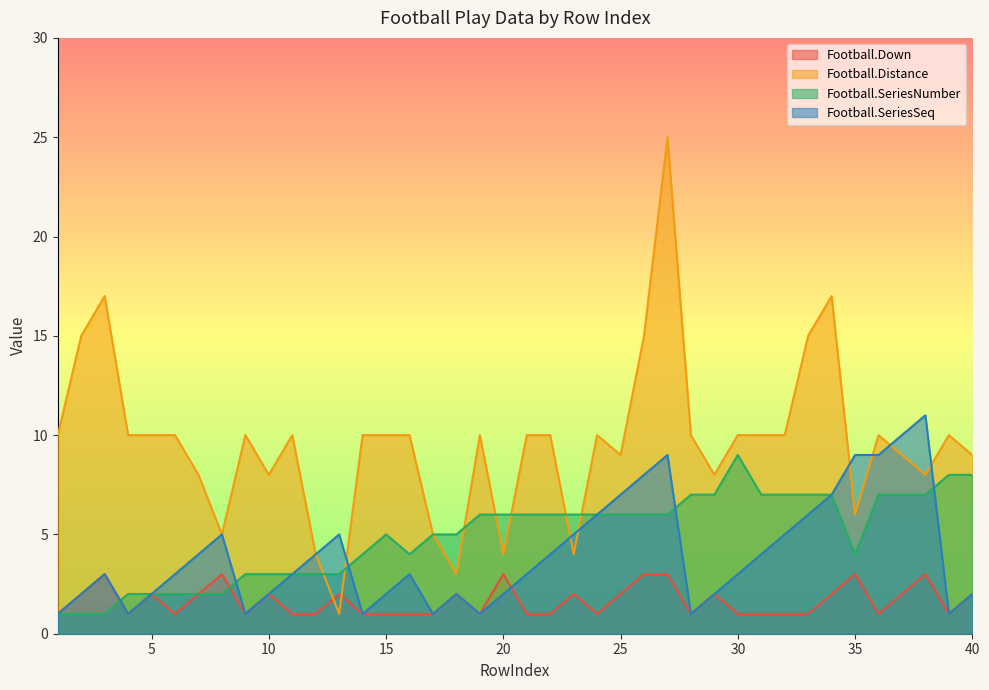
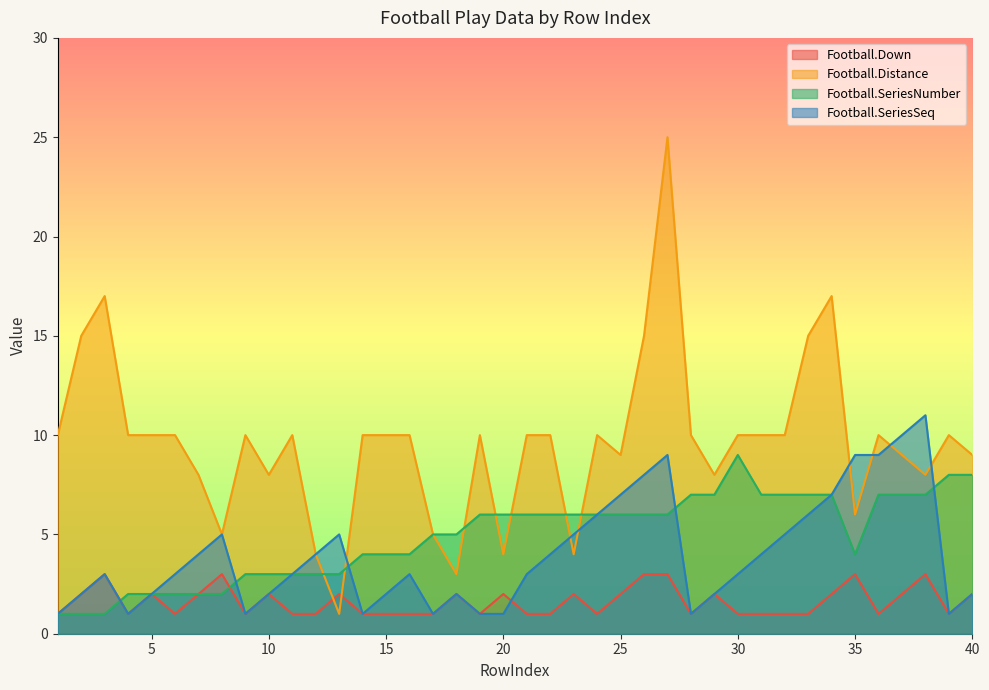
Football.SeriesNumber, 15: 5 -> 4
Football.Down, 20: 3 -> 2
Football.SeriesSeq, 20: 2 -> 1
